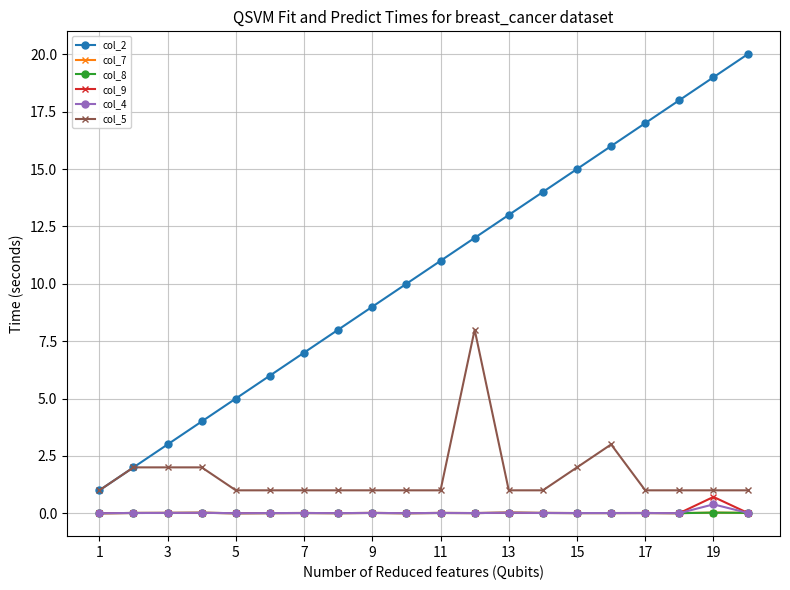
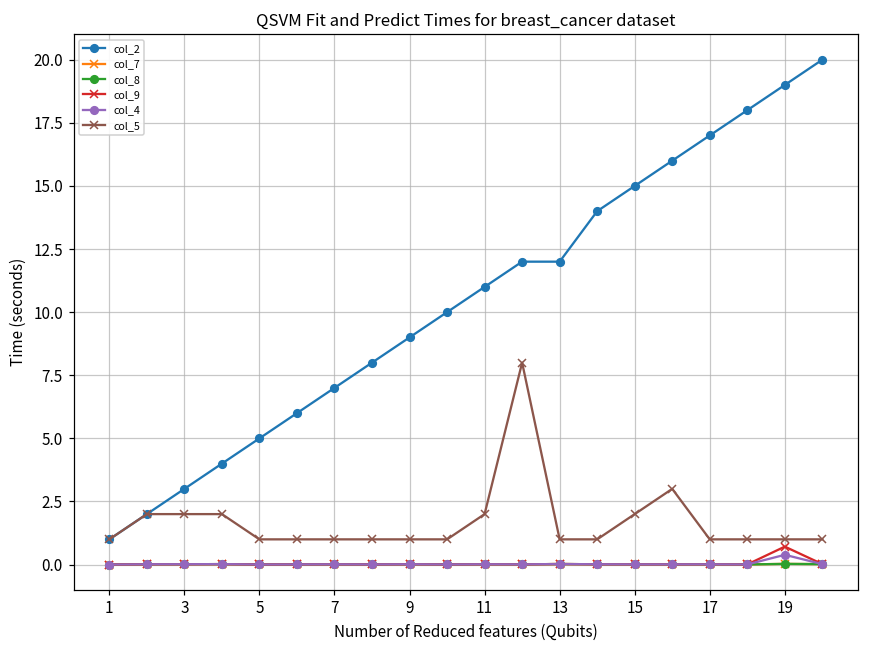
col_5, 11: 1 -> 2
col_2, 13: 13 -> 12
